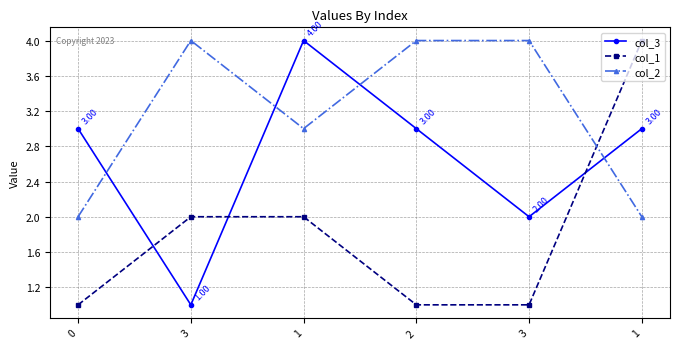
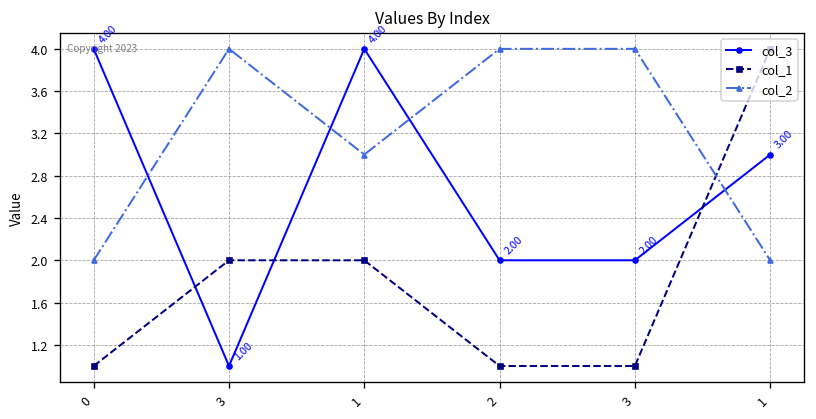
col_3, 0: 3.00 -> 4.00
col_3, 2: 3.00 -> 2.00
